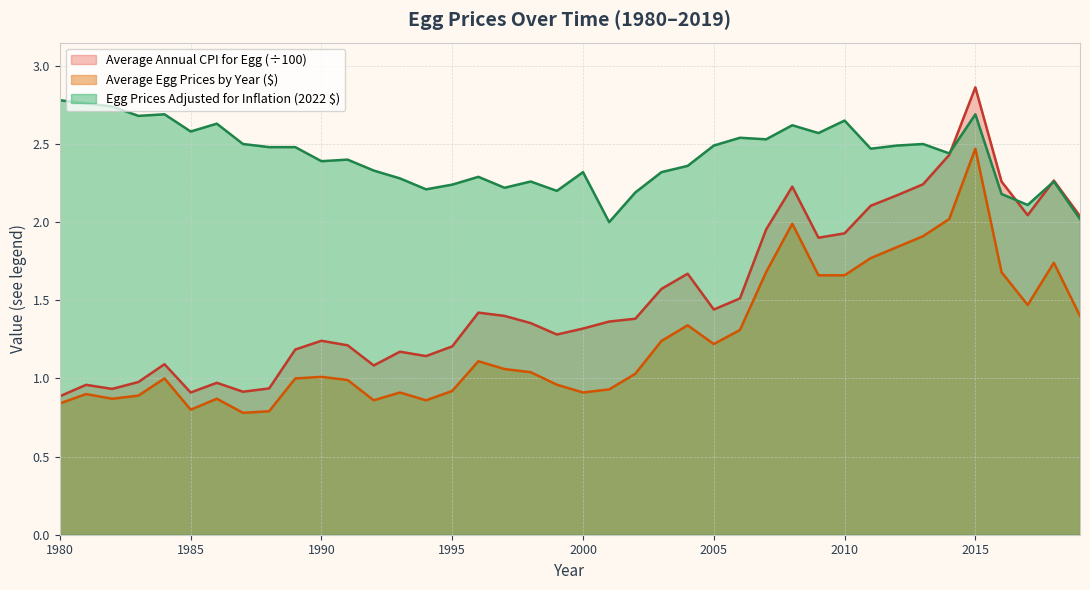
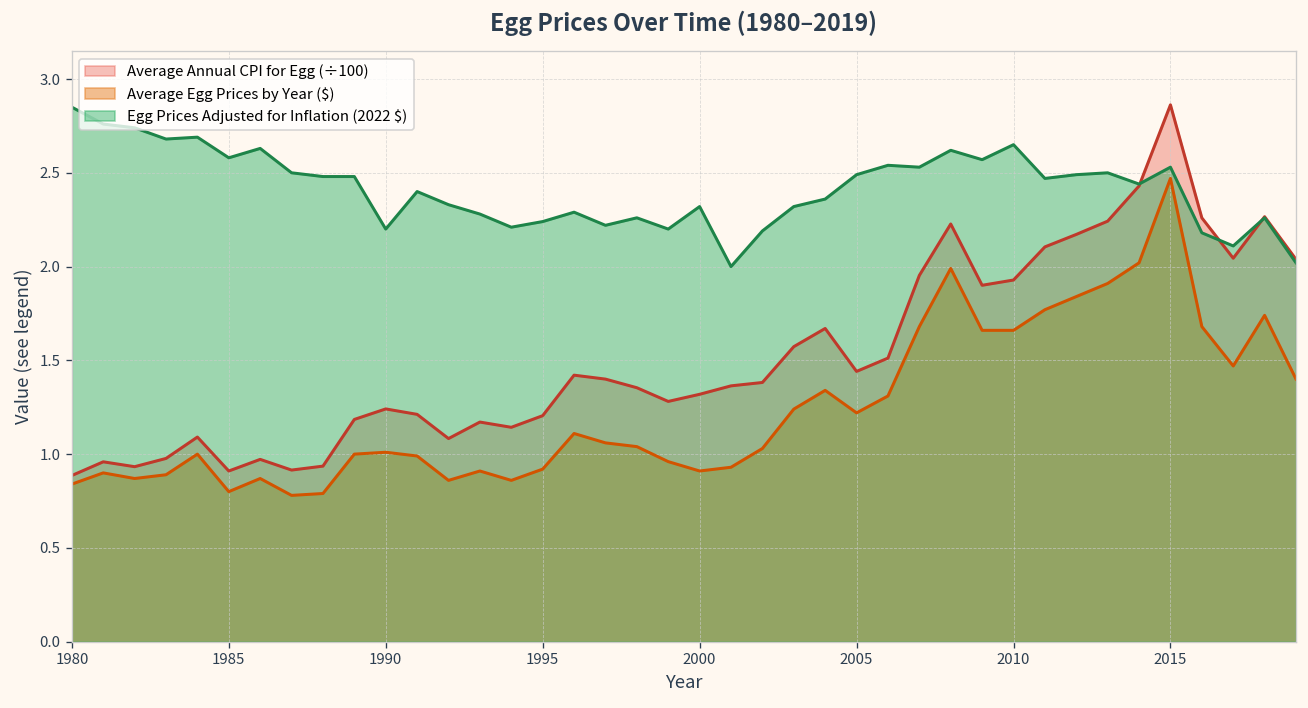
Egg Prices Adjusted for Inflation (2022 $), 1980: 2.78 -> 2.85
Egg Prices Adjusted for Inflation (2022 $), 1990: 2.39 -> 2.20
Egg Prices Adjusted for Inflation (2022 $), 2015: 2.69 -> 2.53
